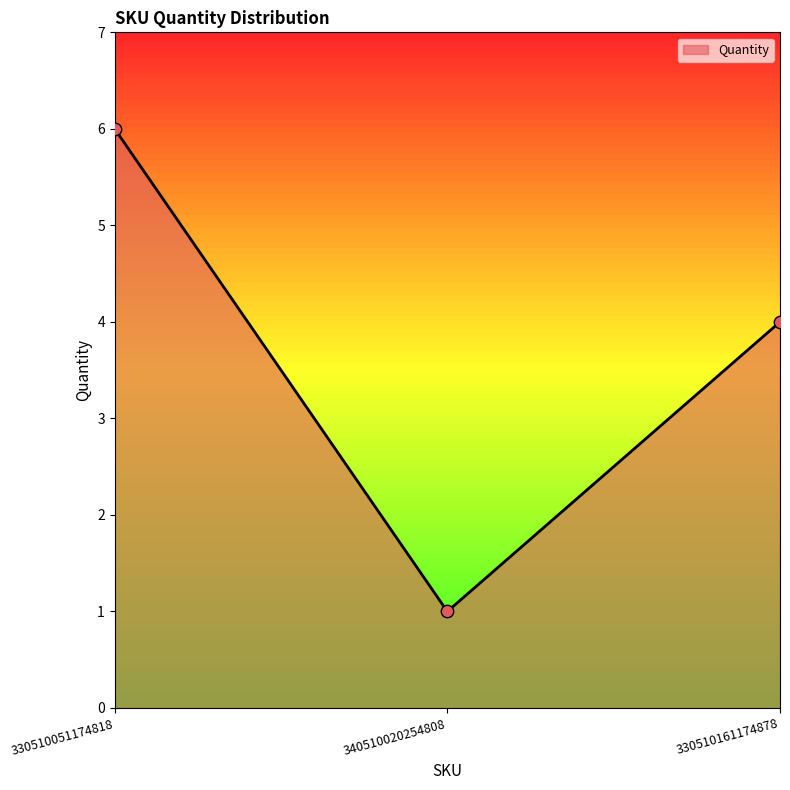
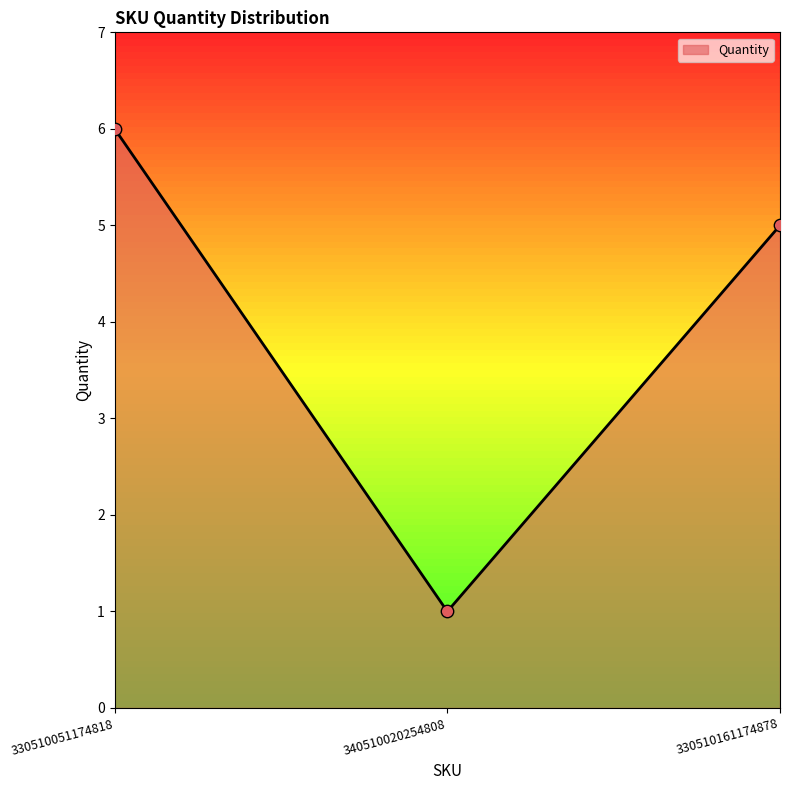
330510161174878: 4 -> 5
